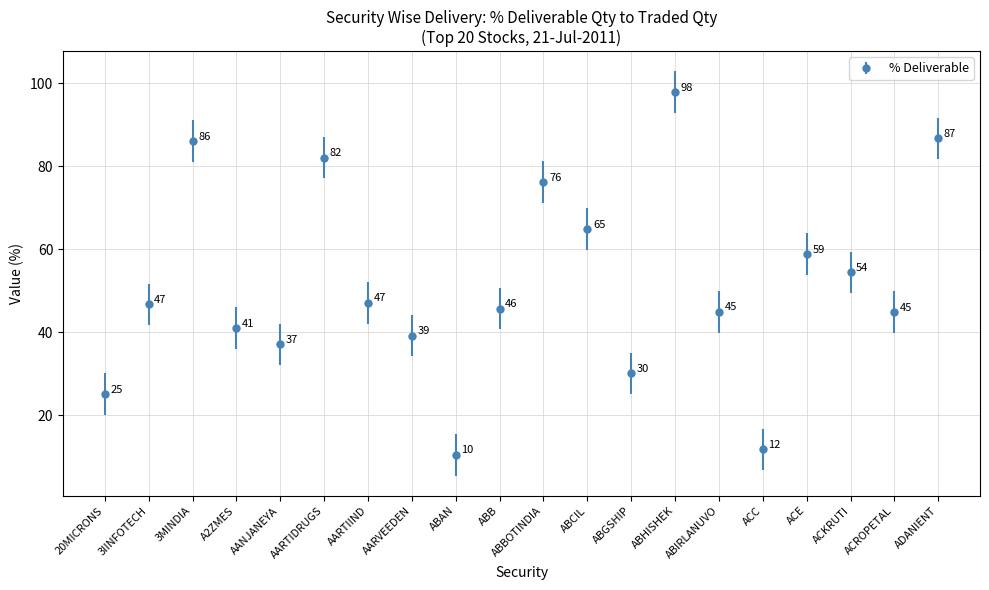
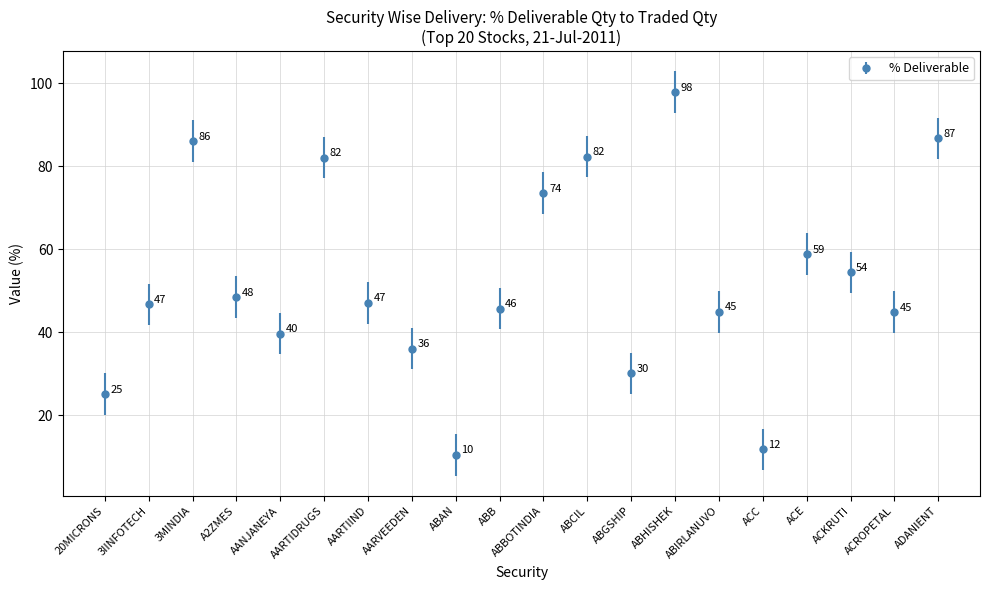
A2ZMES: 41 -> 48
AANJANEYA: 37 -> 40
AARVEEDEN: 39 -> 36
ABBOTINDIA: 76 -> 74
ABCIL: 65 -> 82
